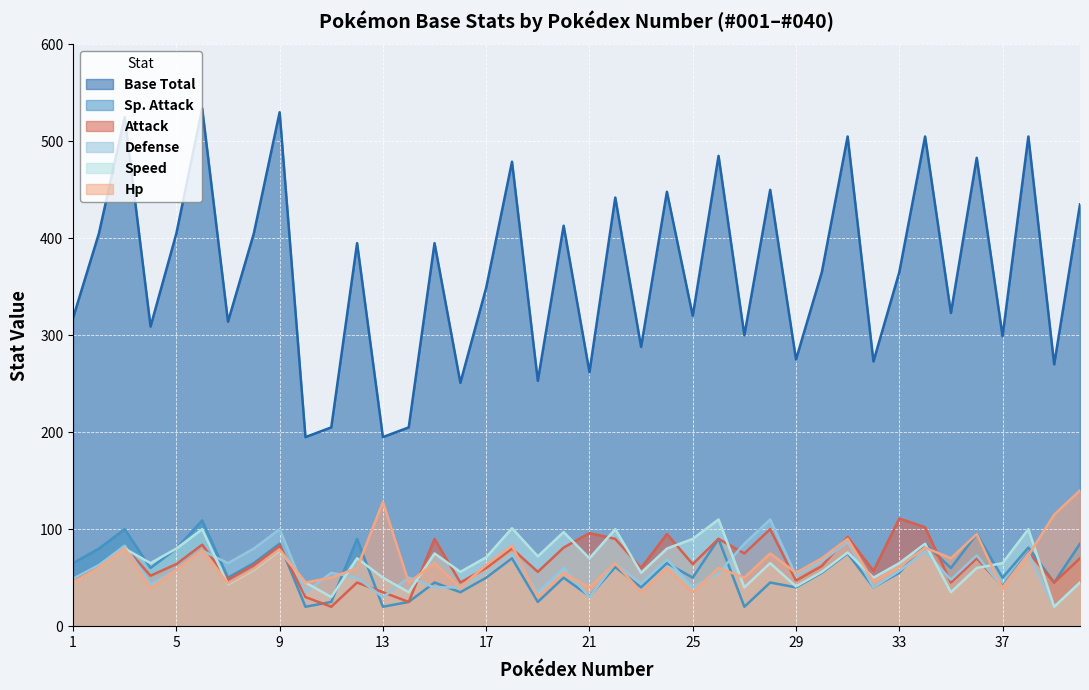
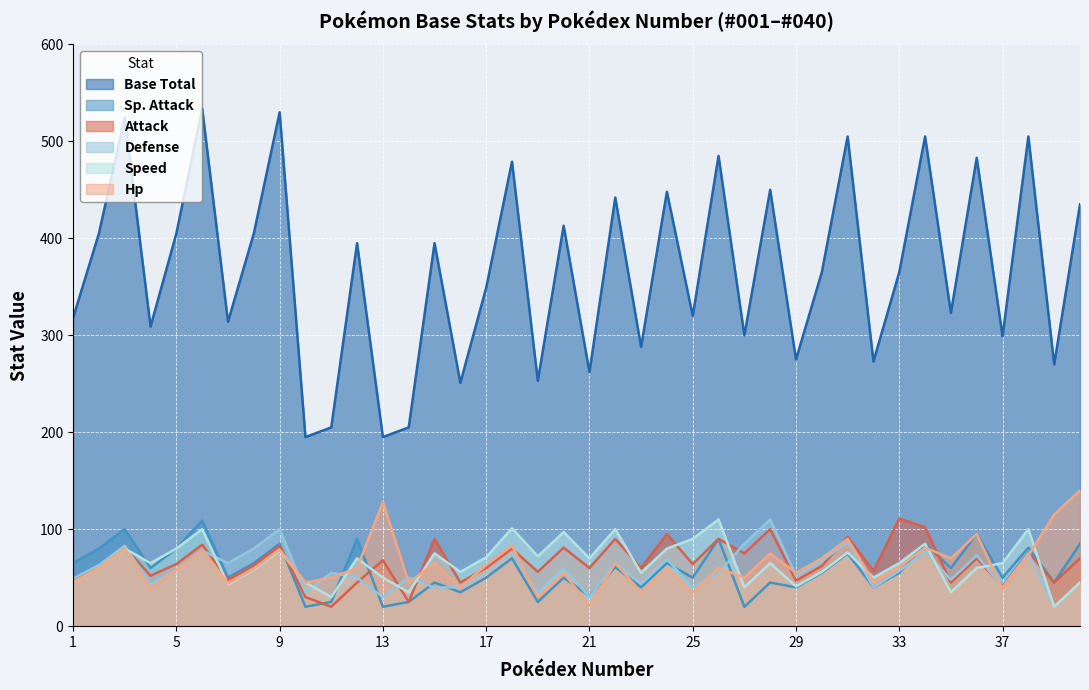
Attack, 13: 40 -> 70
Attack, 21: 100 -> 60
Hp, 21: 40 -> 20
